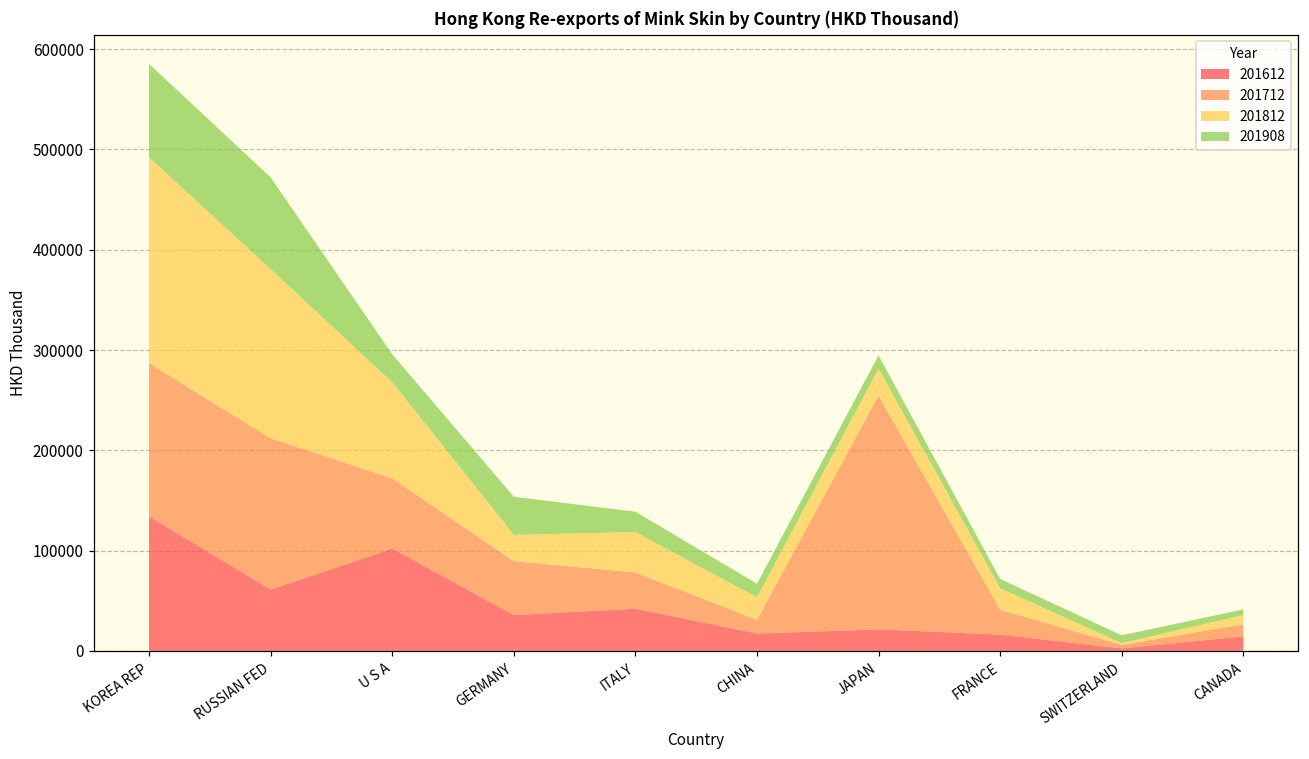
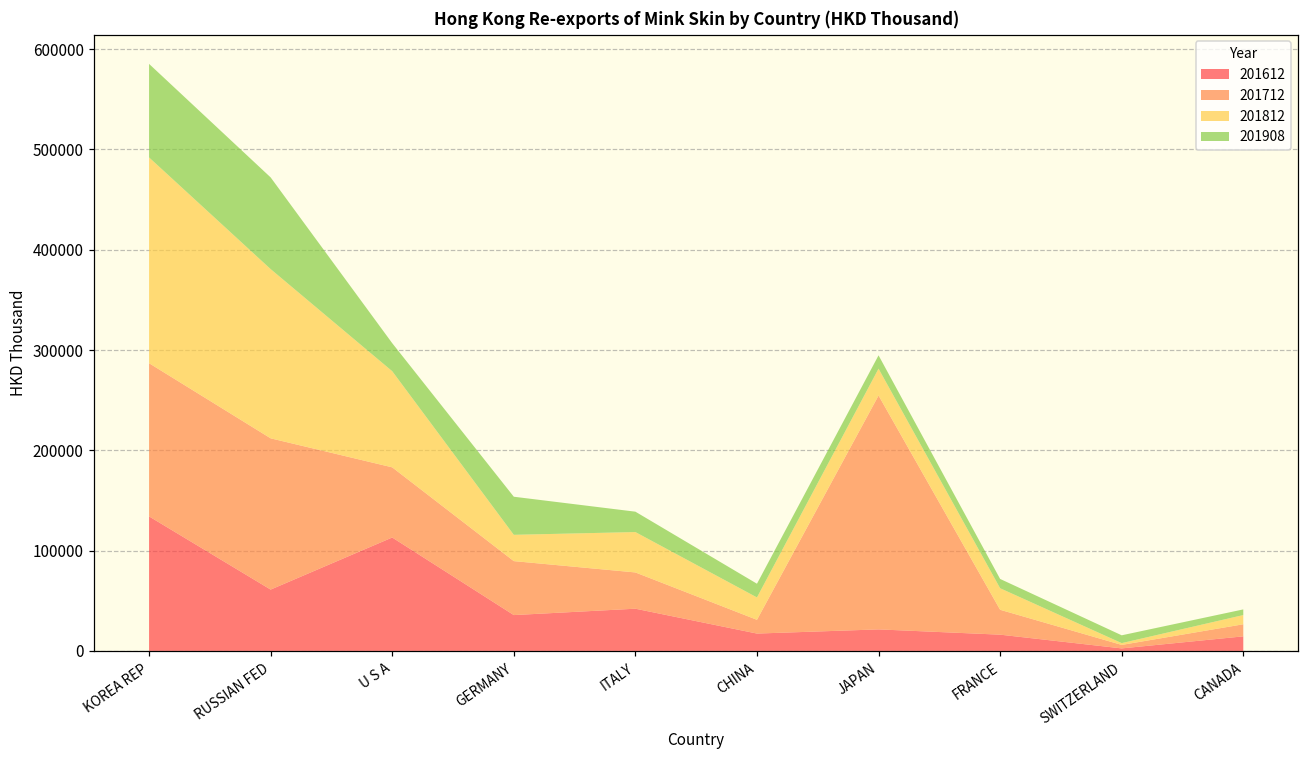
201612, U S A: 100000 -> 110000
